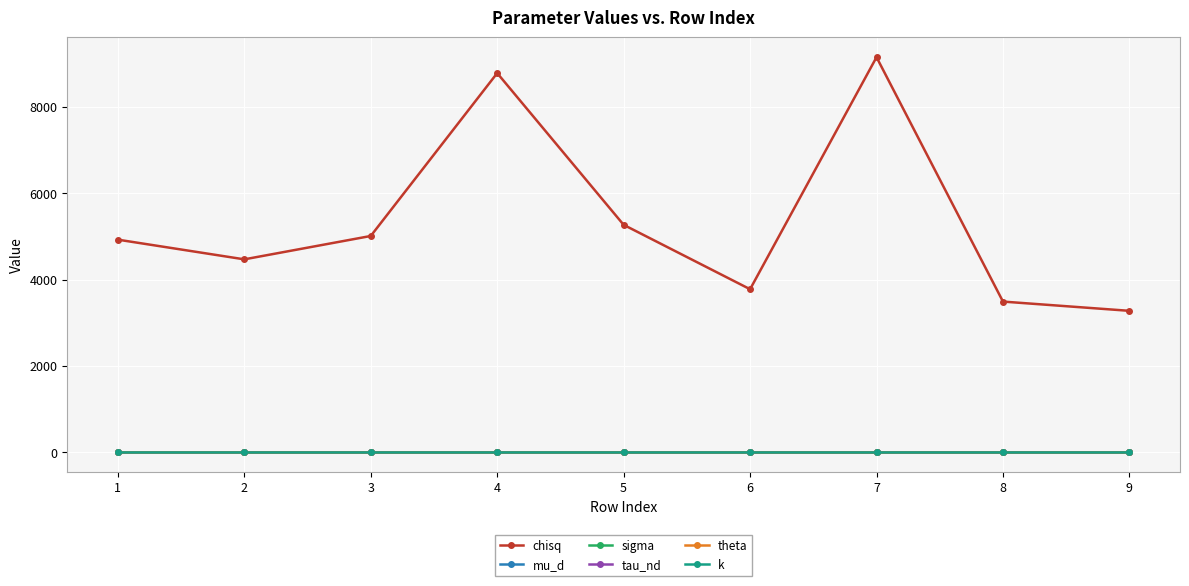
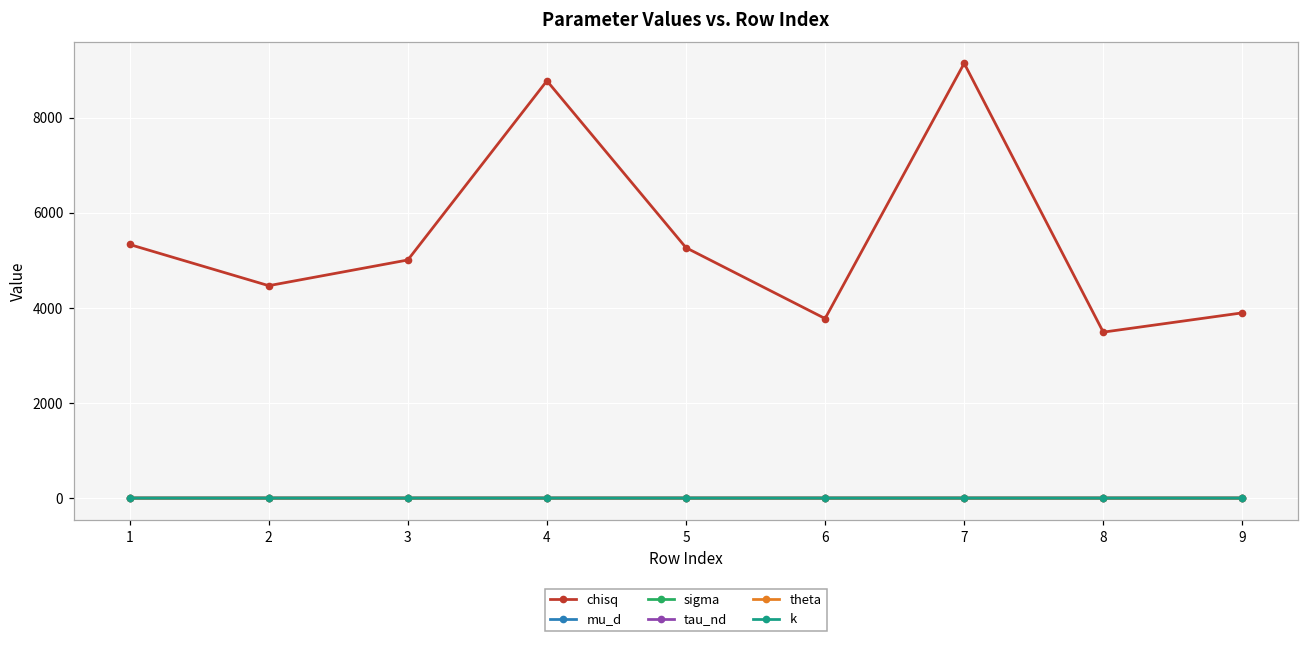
chisq, 1: 4900 -> 5300
chisq, 9: 3300 -> 3900
